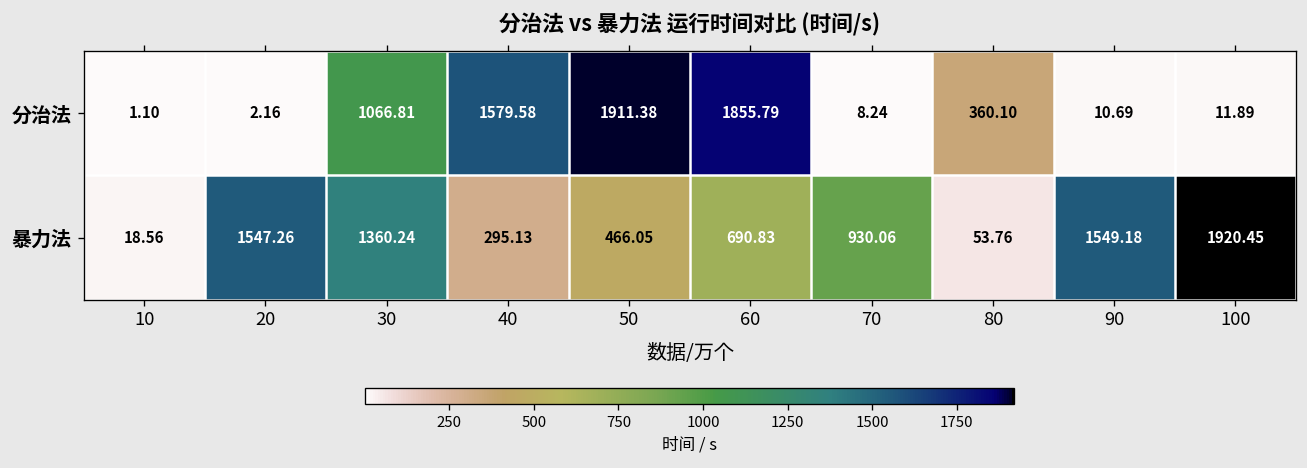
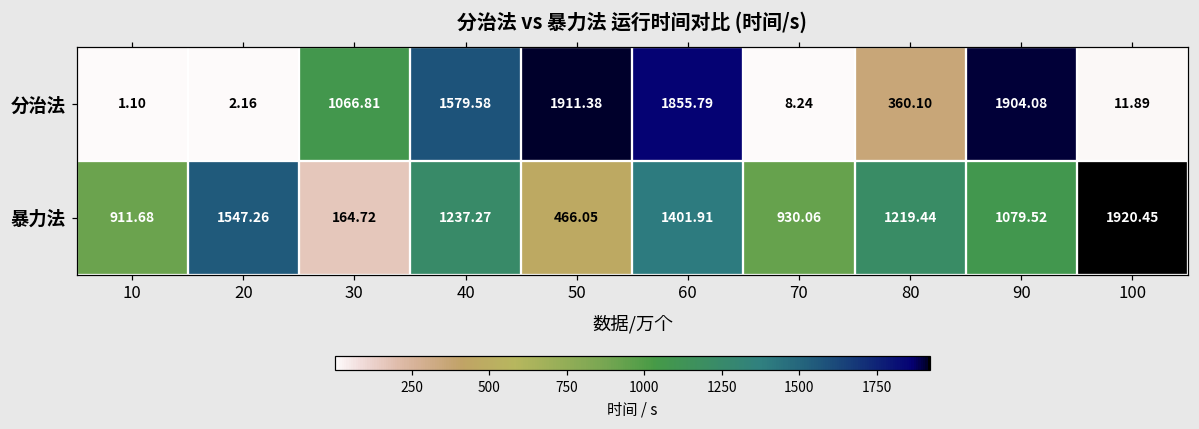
分治法, 90: 10.69 -> 1904.08
暴力法, 10: 18.56 -> 911.68
暴力法, 30: 1360.24 -> 164.72
暴力法, 40: 295.13 -> 1237.27
暴力法, 60: 690.83 -> 1401.91
暴力法, 80: 53.76 -> 1219.44
暴力法, 90: 1549.18 -> 1079.52
